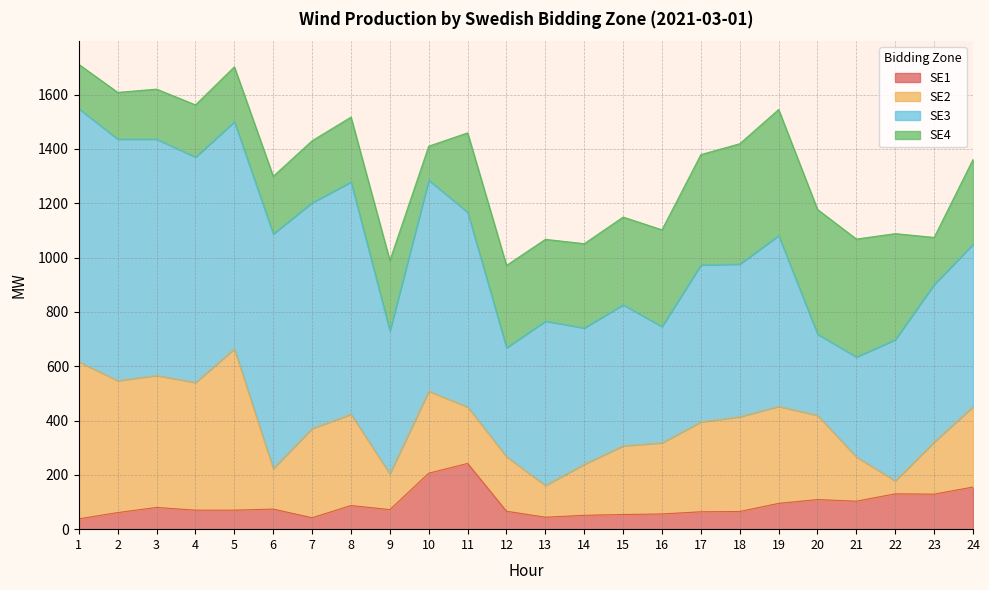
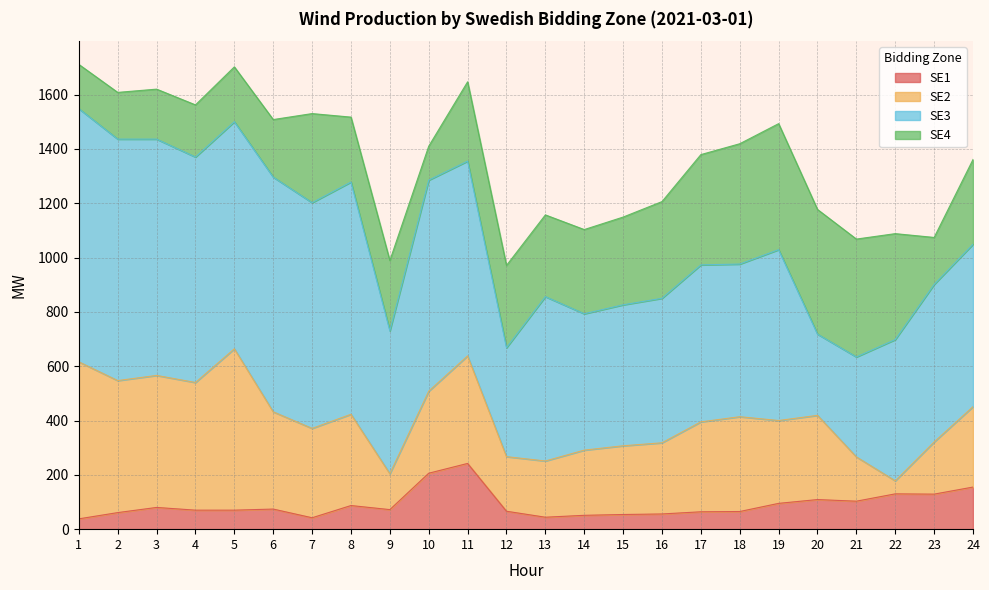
SE2, 6: 150 -> 360
SE4, 7: 230 -> 330
SE2, 11: 210 -> 400
SE2, 13: 120 -> 210
SE2, 14: 190 -> 240
SE3, 16: 430 -> 530
SE2, 19: 360 -> 310
